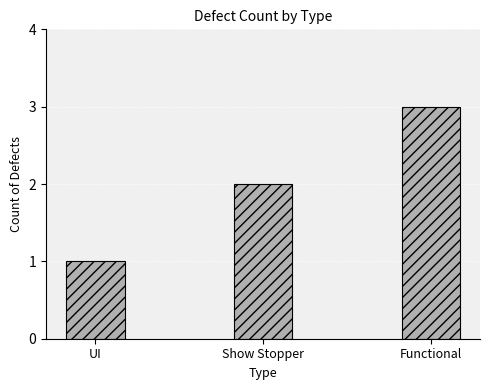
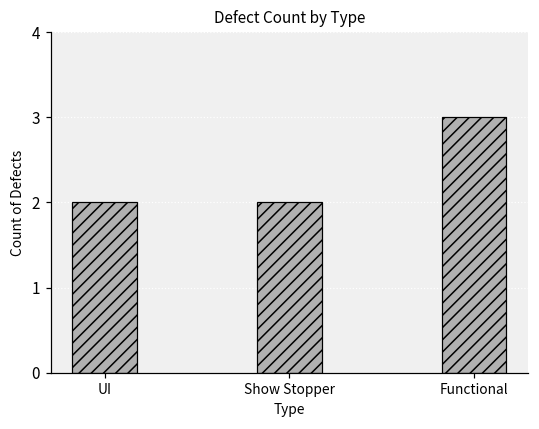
UI: 1 -> 2
